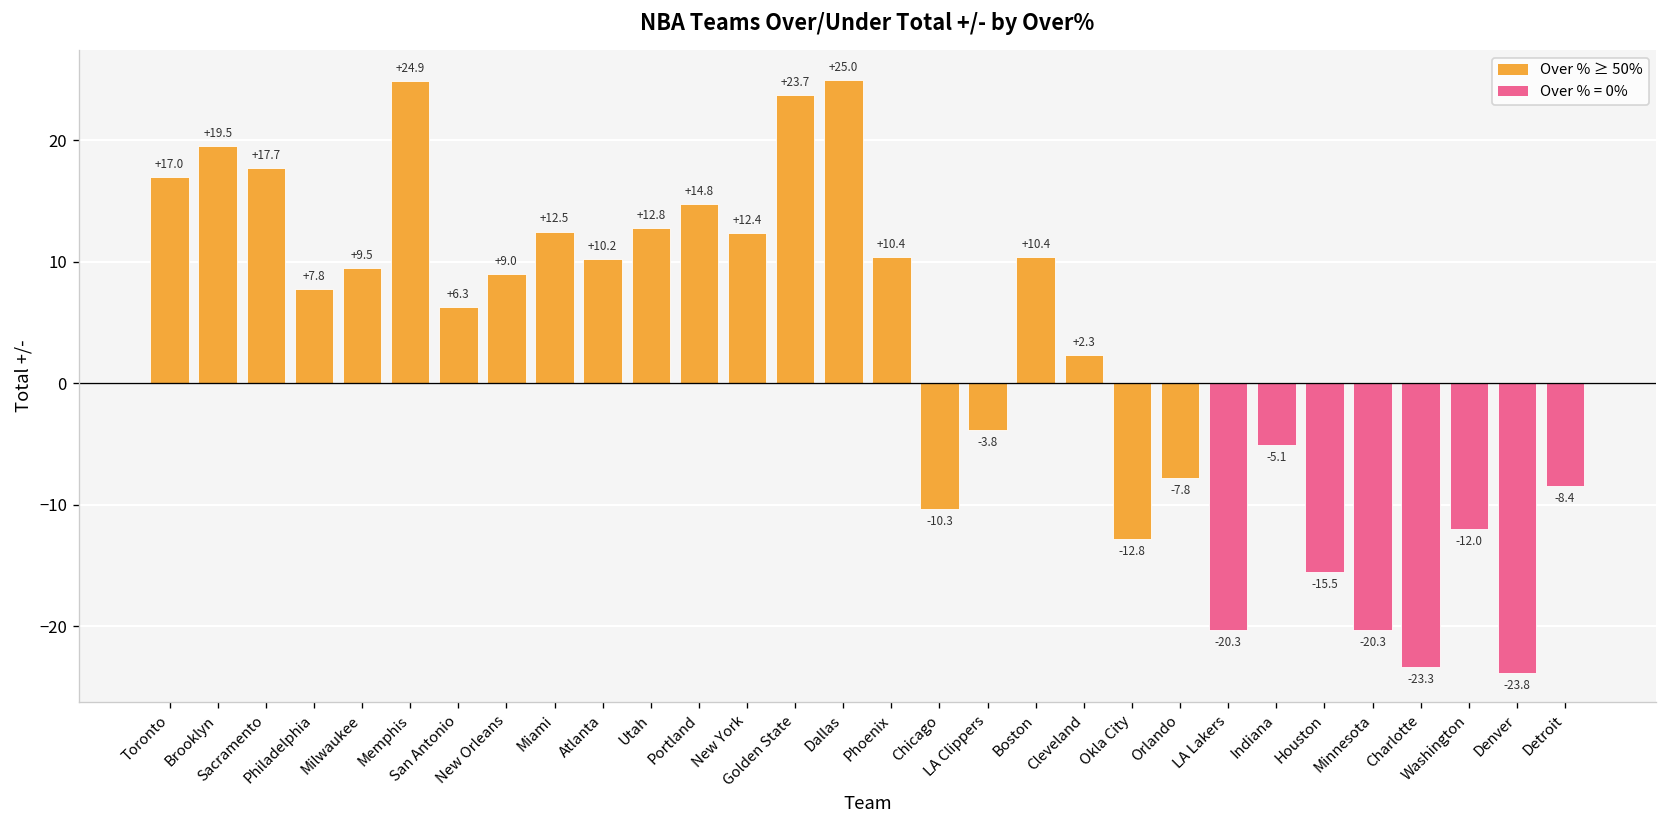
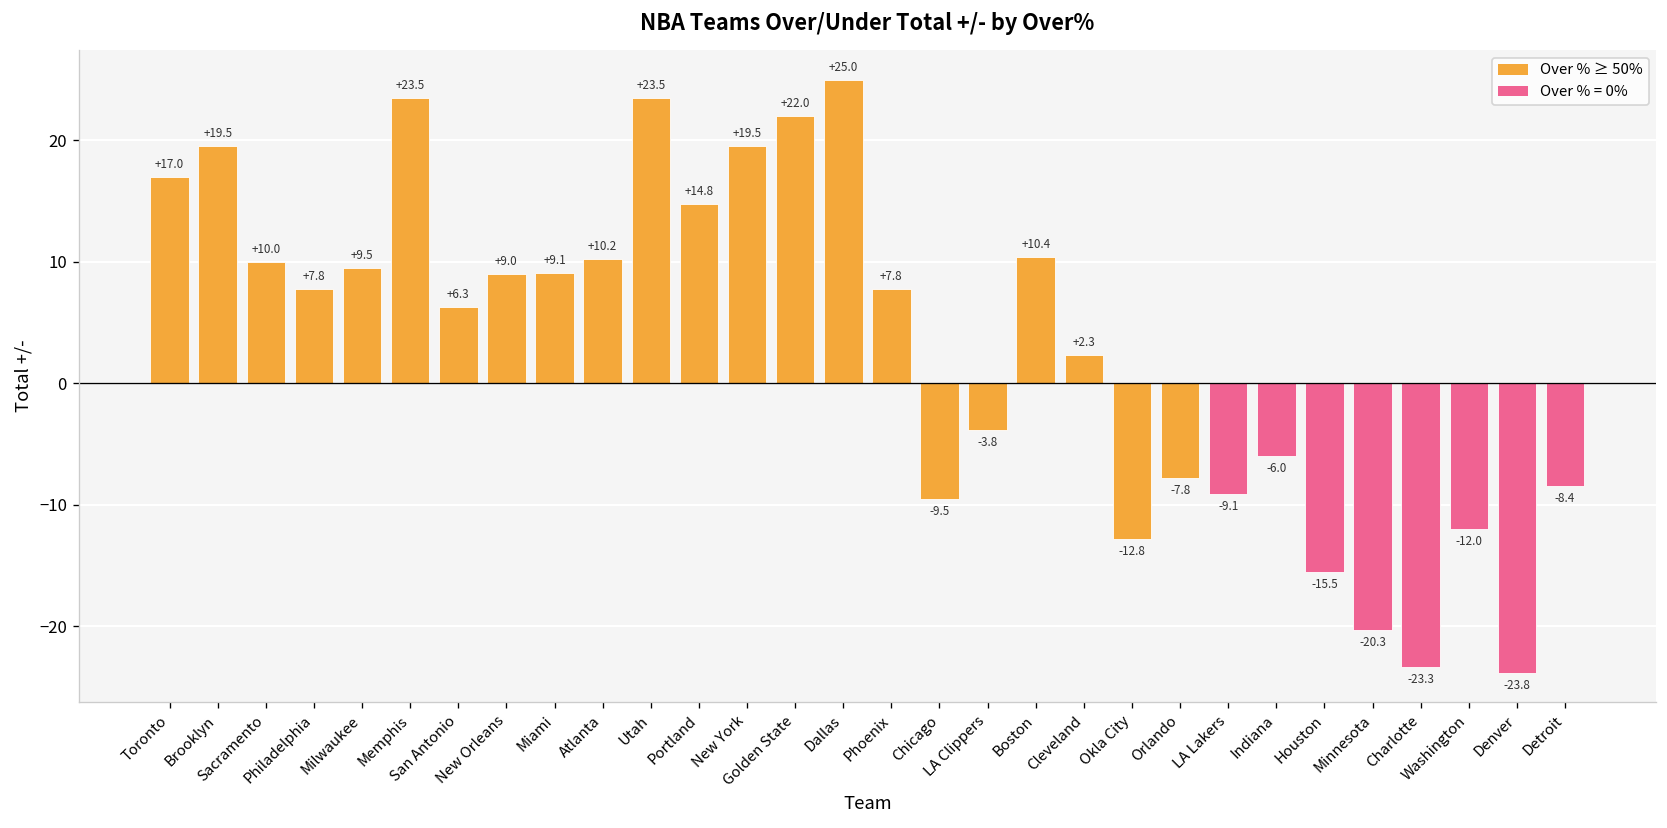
Sacramento: +17.7 -> +10.0
Memphis: +24.9 -> +23.5
Miami: +12.5 -> +9.1
Utah: +12.8 -> +23.5
New York: +12.4 -> +19.5
Golden State: +23.7 -> +22.0
Phoenix: +10.4 -> +7.8
Chicago: -10.3 -> -9.5
LA Lakers: -20.3 -> -9.1
Indiana: -5.1 -> -6.0
